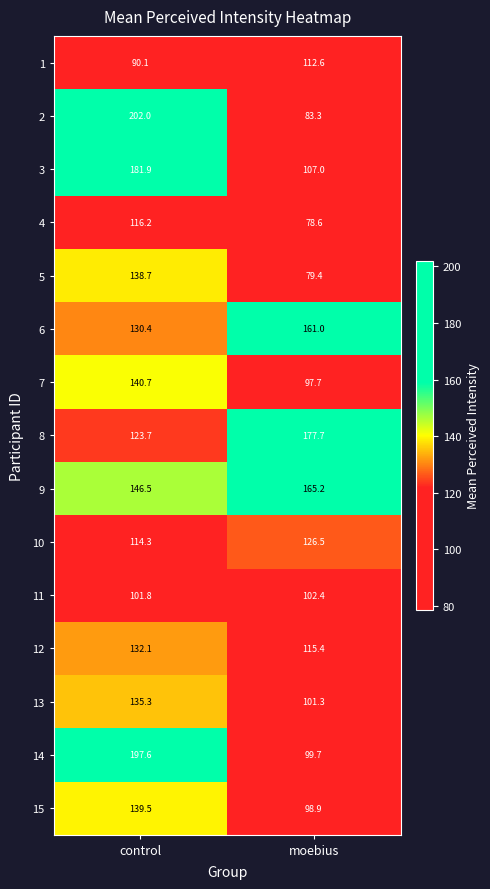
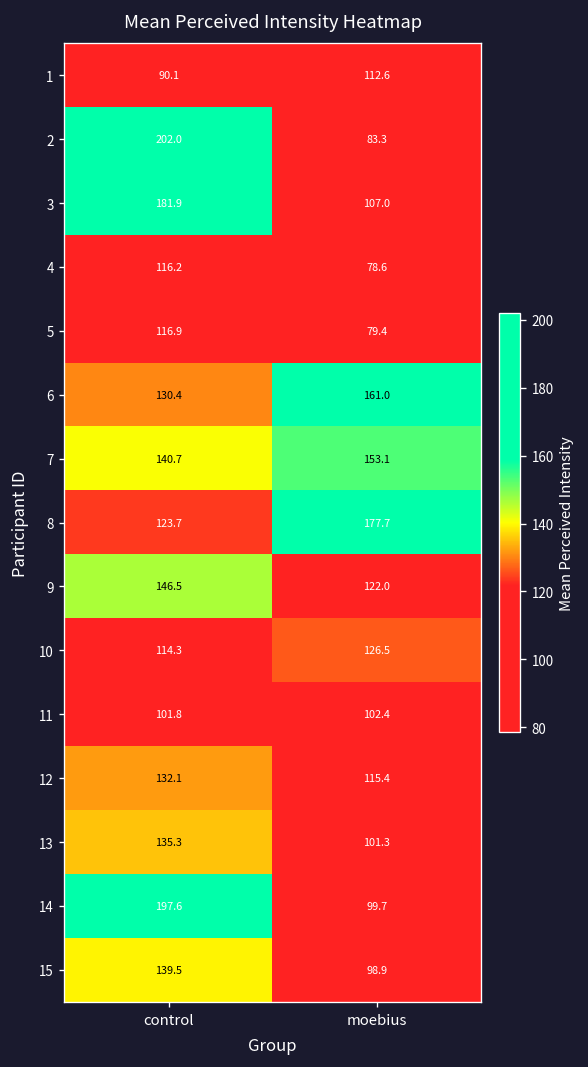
5, control: 138.7 -> 116.9
7, moebius: 97.7 -> 153.1
9, moebius: 165.2 -> 122.0
